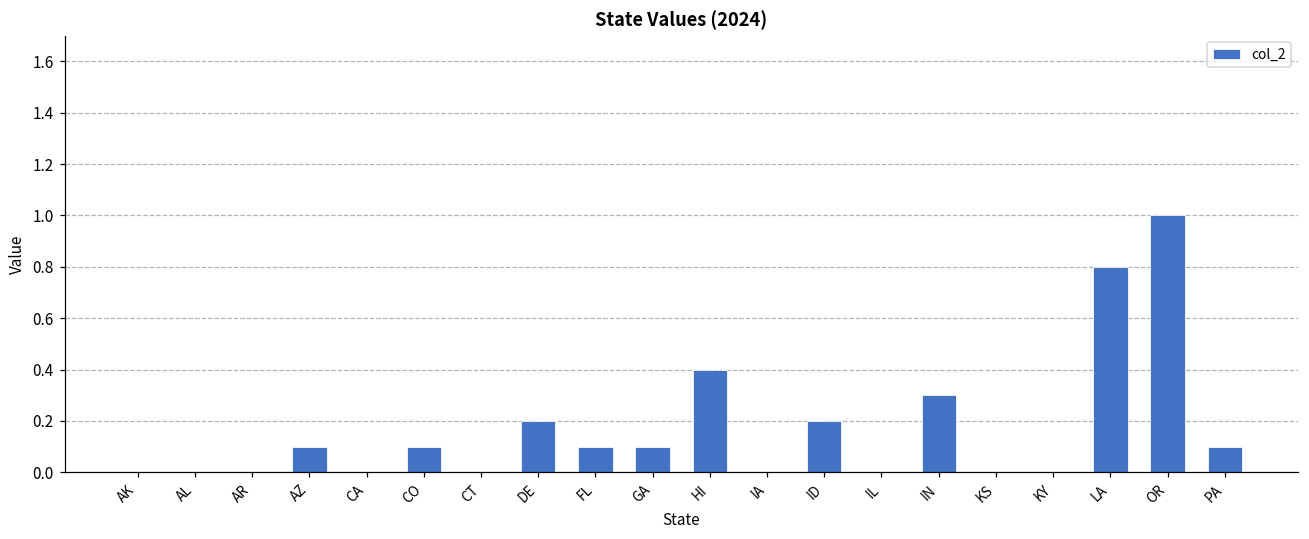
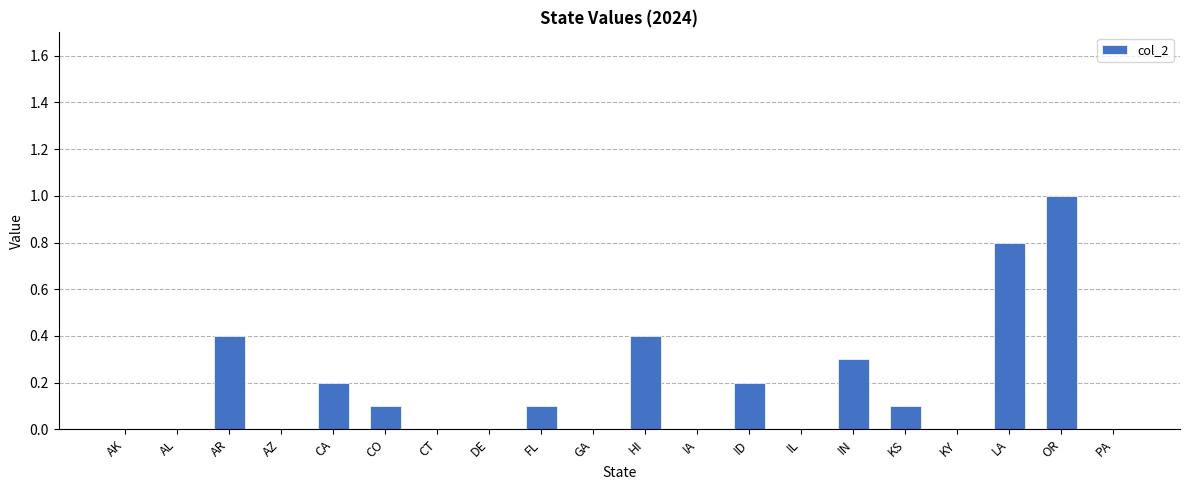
AR: 0.0 -> 0.4
AZ: 0.1 -> 0.0
CA: 0.0 -> 0.2
DE: 0.2 -> 0.0
GA: 0.1 -> 0.0
KS: 0.0 -> 0.1
PA: 0.1 -> 0.0
